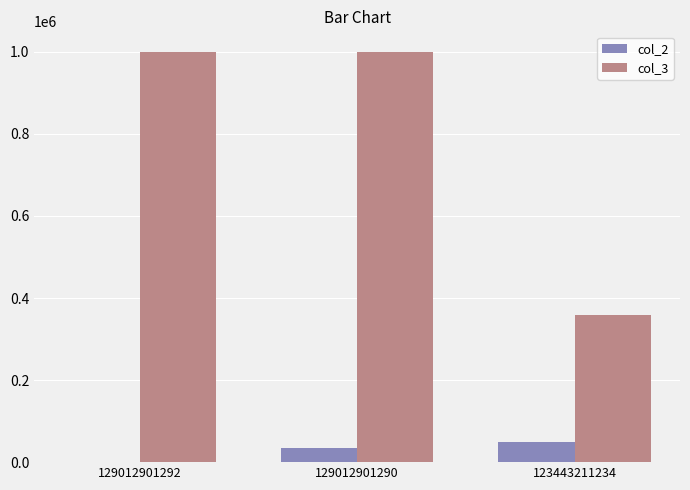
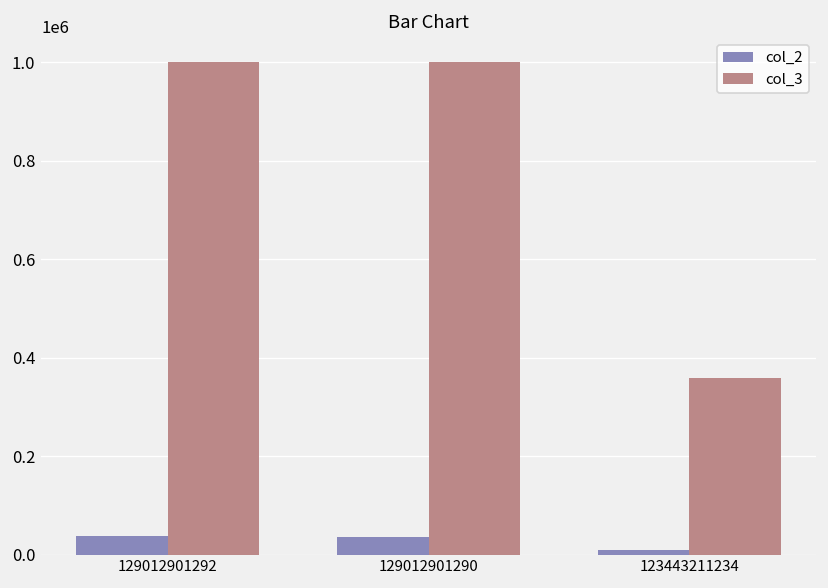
col_2, 129012901292: 0 -> 40000
col_2, 123443211234: 50000 -> 10000
